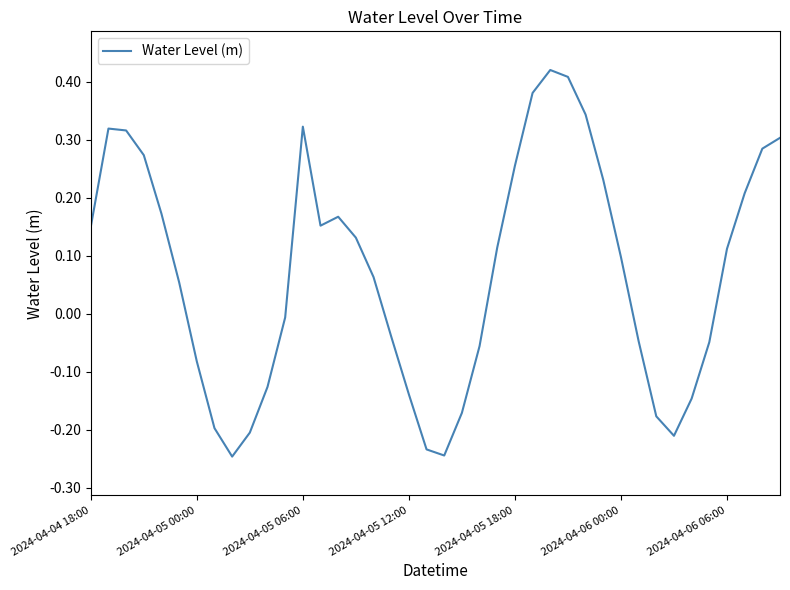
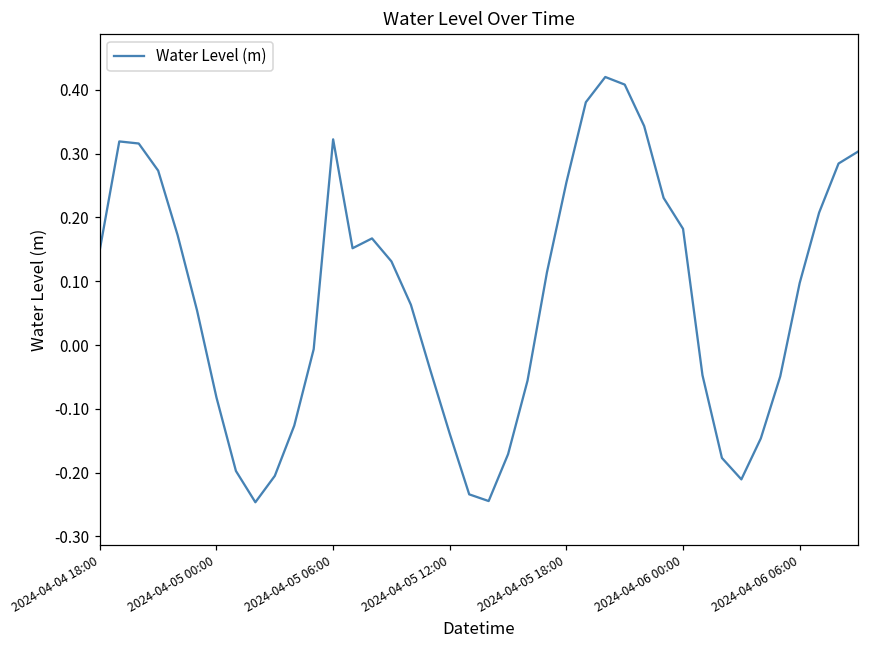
2024-04-06 00:00: 0.10 -> 0.18
2024-04-06 06:00: 0.11 -> 0.10
